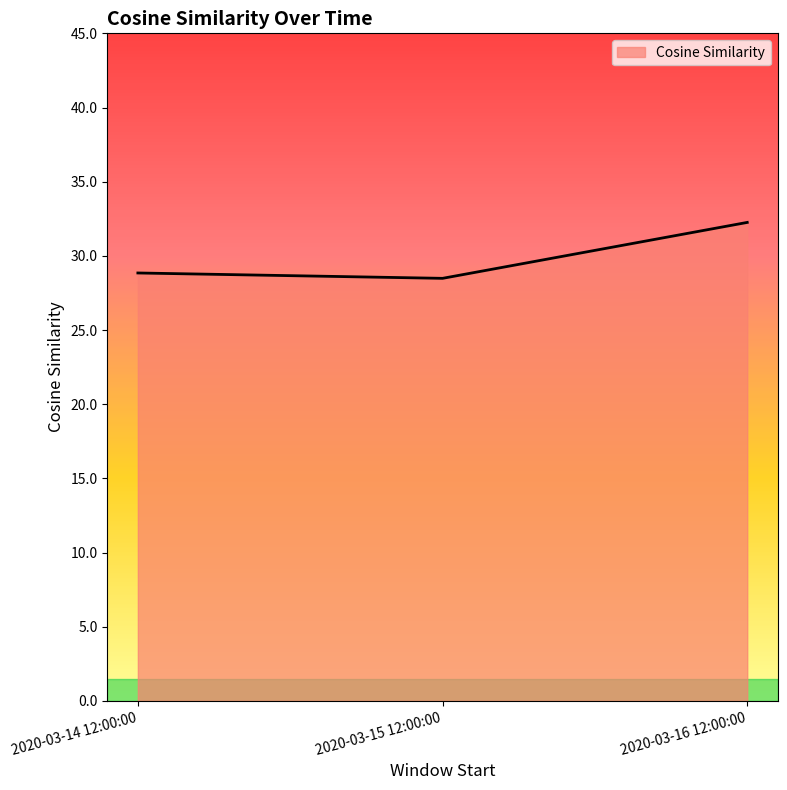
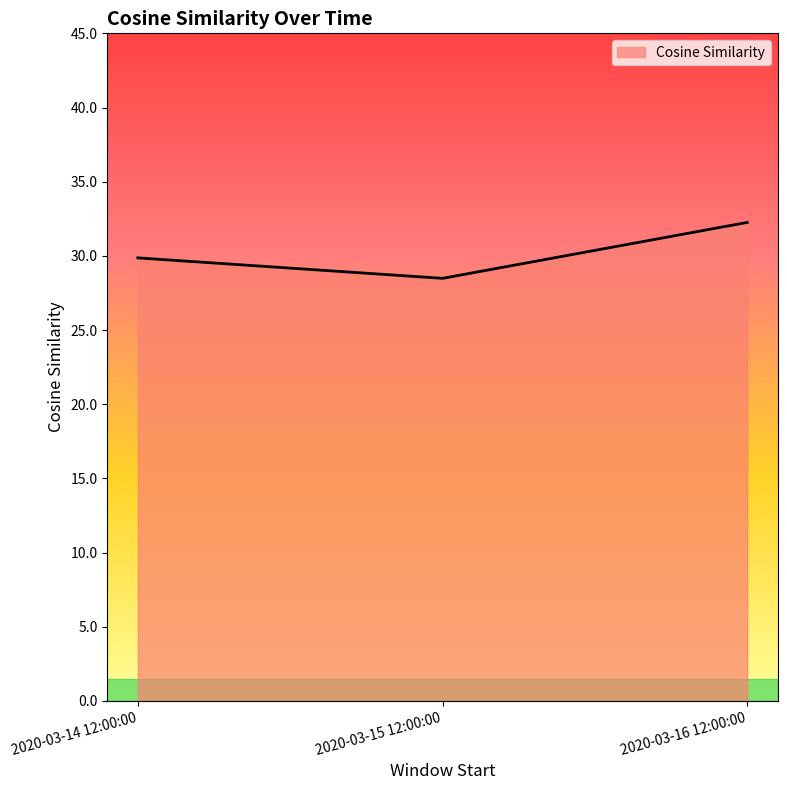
2020-03-14 12:00:00: 28.8 -> 29.9
